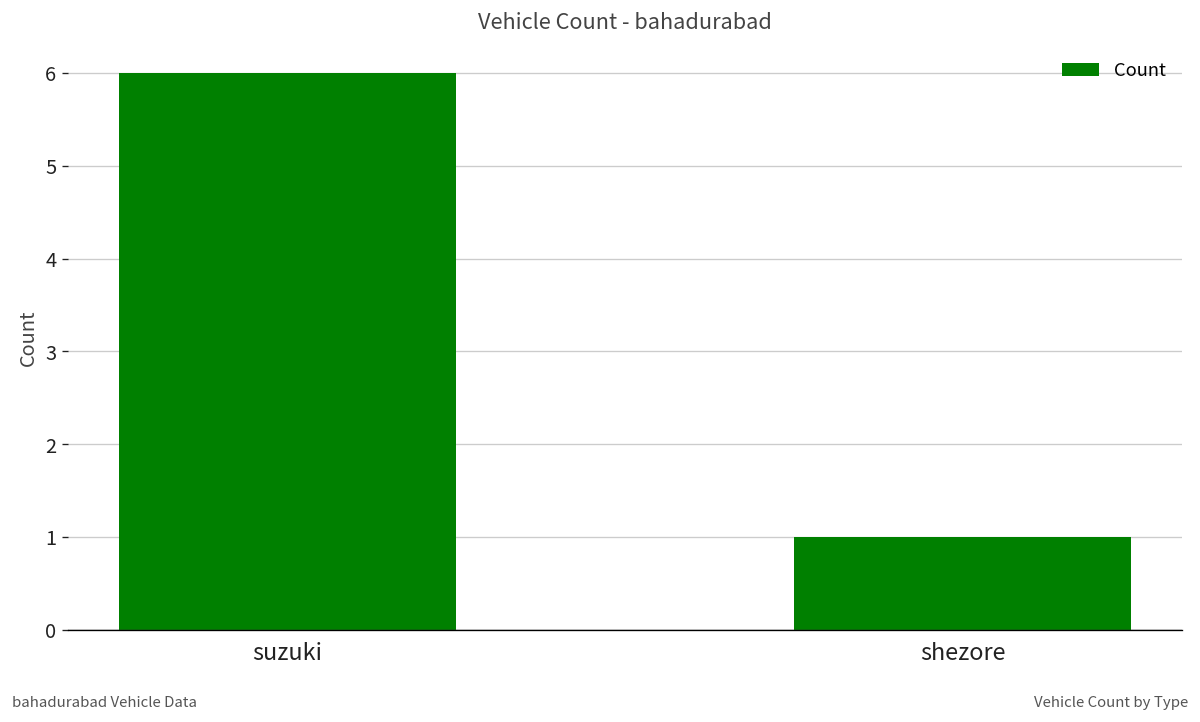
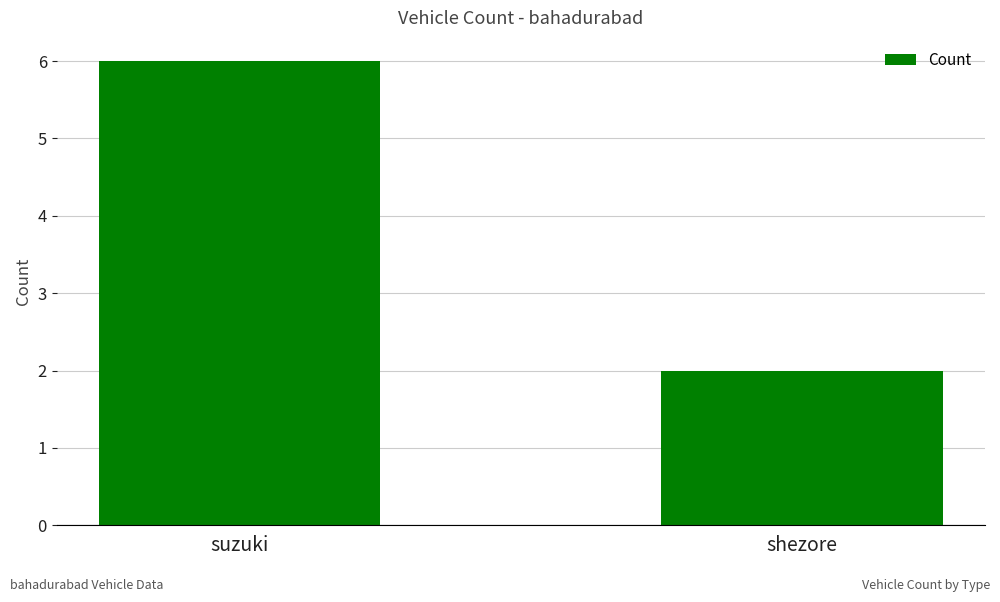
shezore: 1 -> 2
